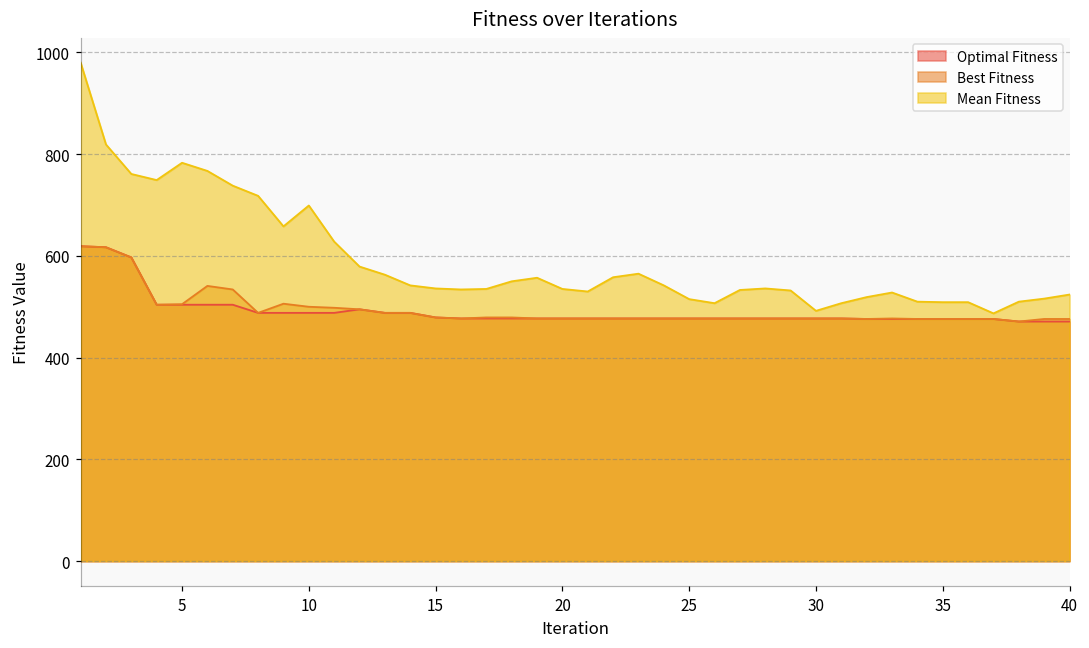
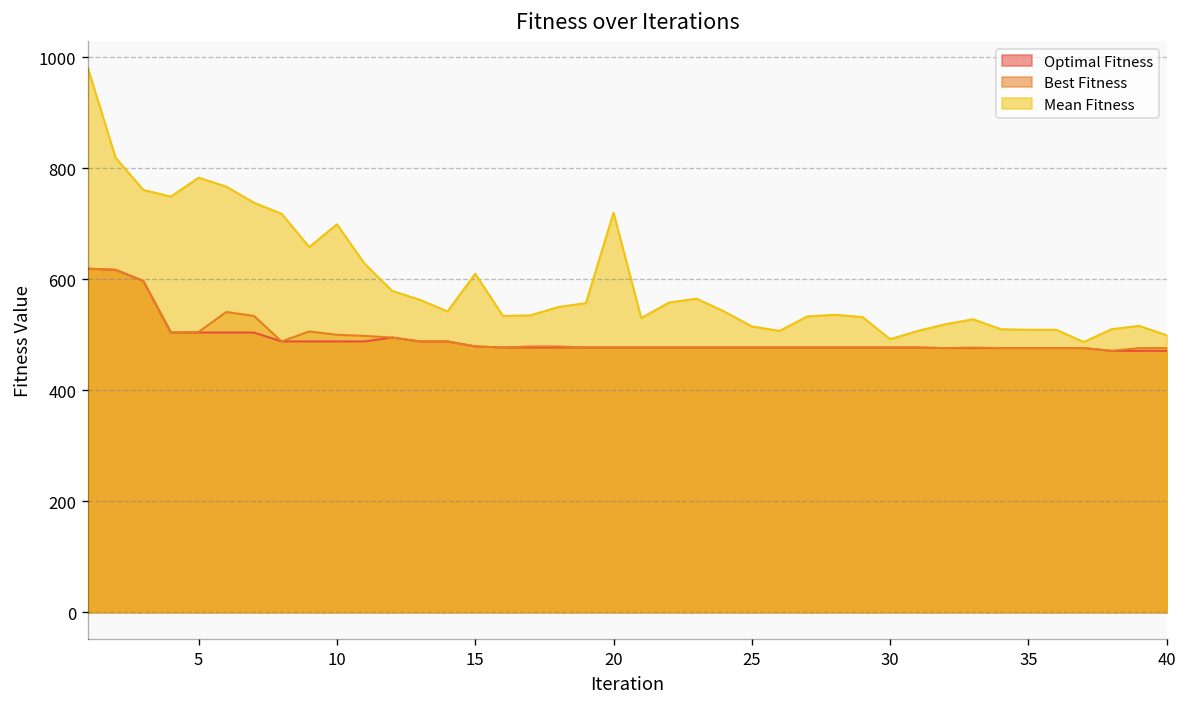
Mean Fitness, 15: 540 -> 610
Mean Fitness, 20: 540 -> 720
Mean Fitness, 40: 520 -> 500
